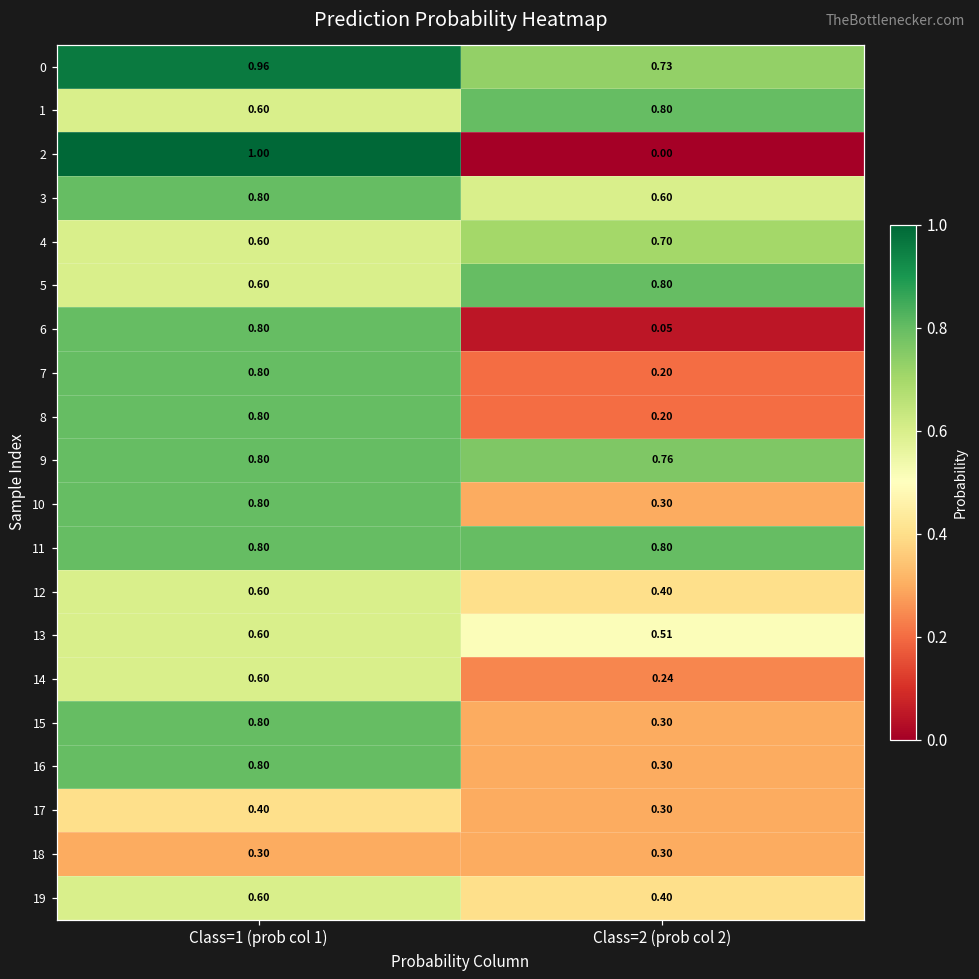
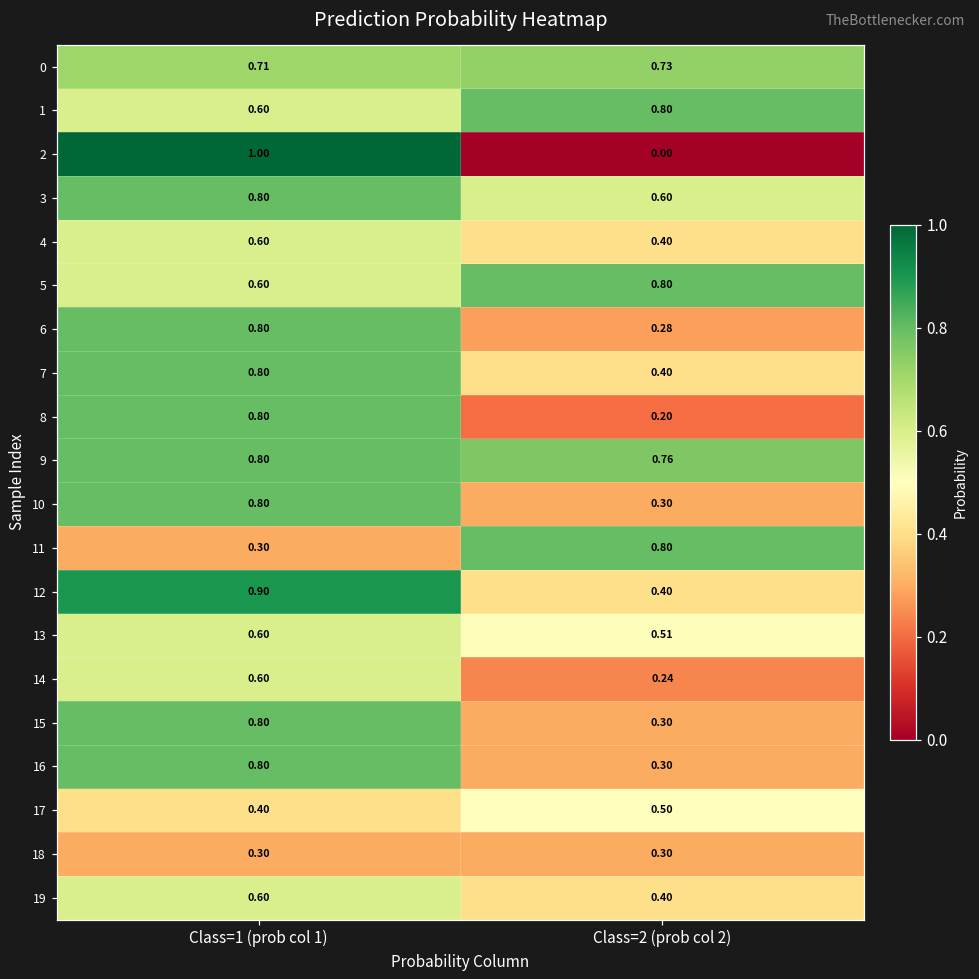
0, Class=1 (prob col 1): 0.96 -> 0.71
4, Class=2 (prob col 2): 0.70 -> 0.40
6, Class=2 (prob col 2): 0.05 -> 0.28
7, Class=2 (prob col 2): 0.20 -> 0.40
11, Class=1 (prob col 1): 0.80 -> 0.30
12, Class=1 (prob col 1): 0.60 -> 0.90
17, Class=2 (prob col 2): 0.30 -> 0.50
